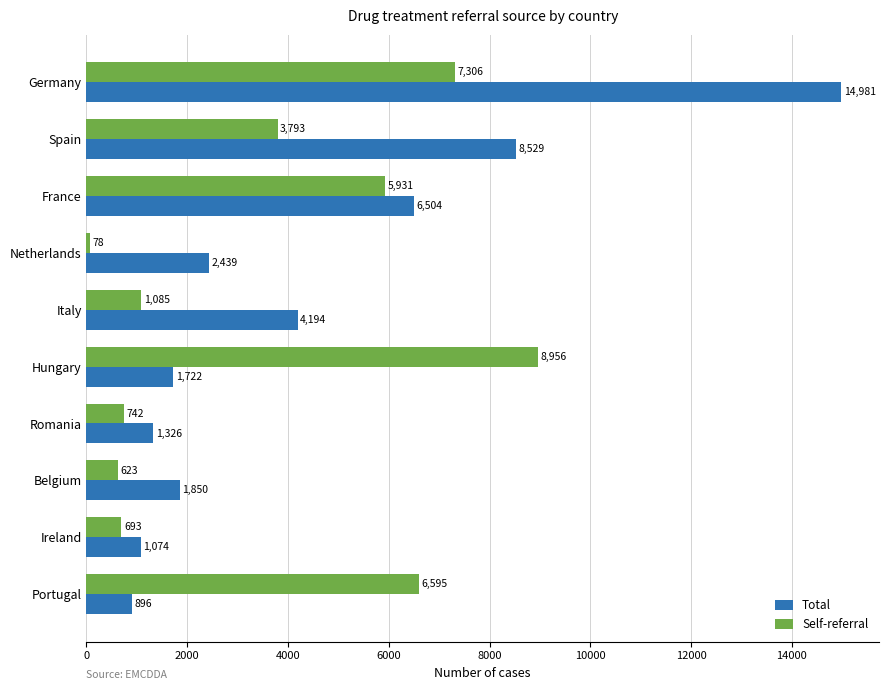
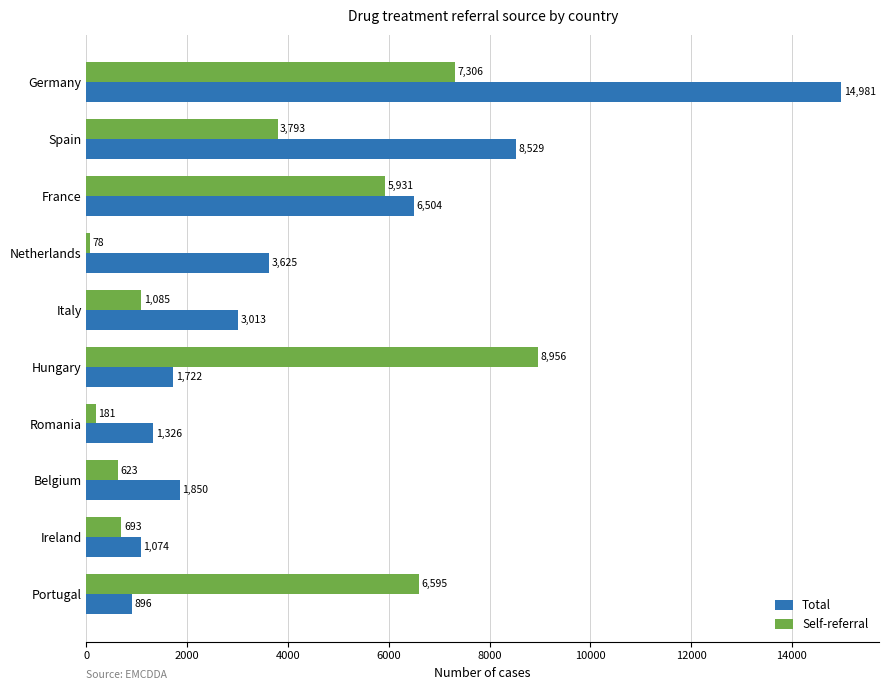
Total, Netherlands: 2,439 -> 3,625
Total, Italy: 4,194 -> 3,013
Self-referral, Romania: 742 -> 181
